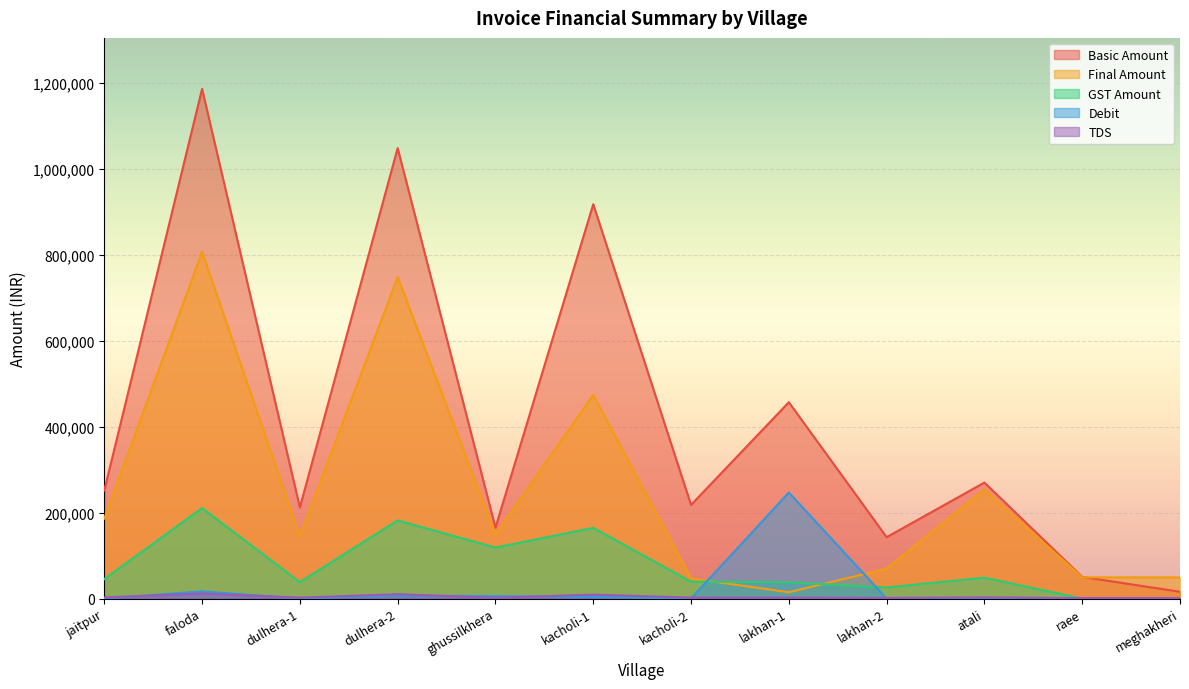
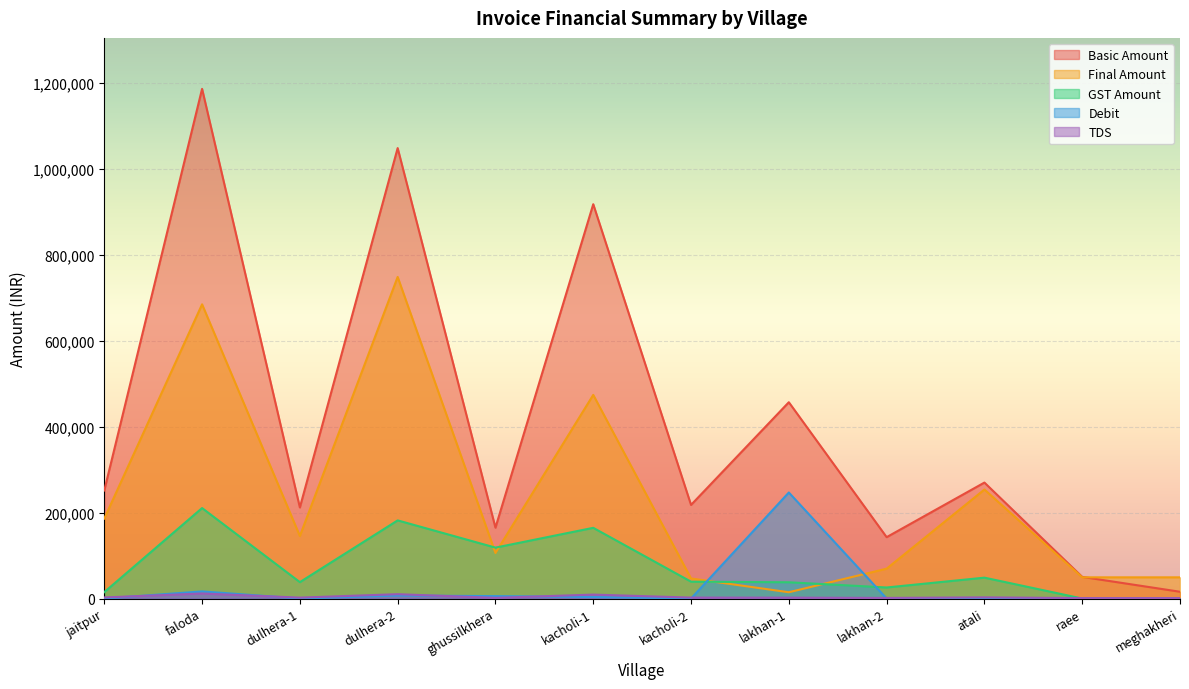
GST Amount, jaitpur: 50,000 -> 10,000
Final Amount, faloda: 810,000 -> 690,000
Final Amount, ghussilkhera: 150,000 -> 110,000
